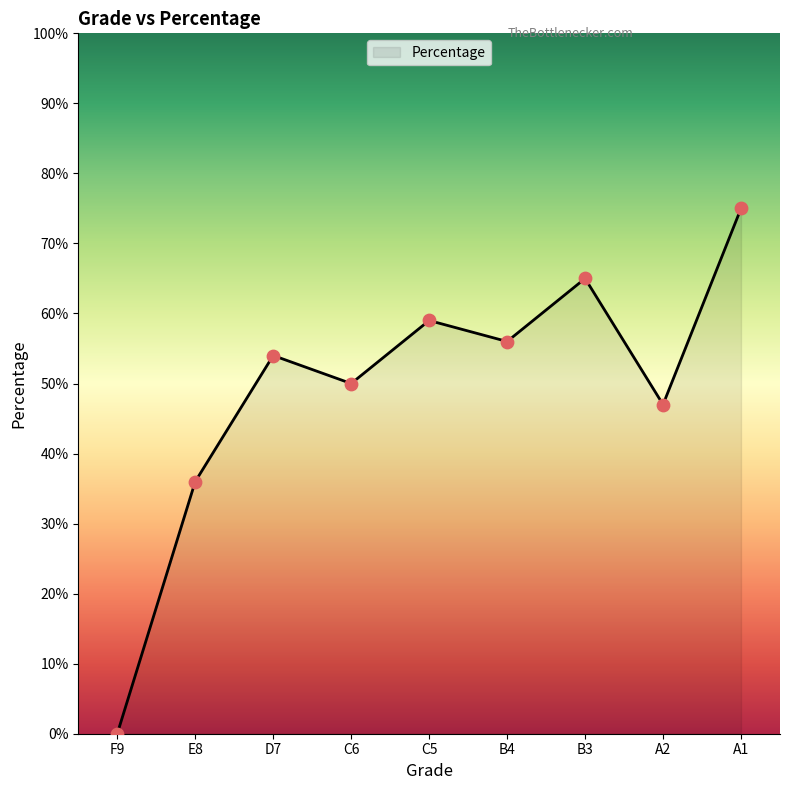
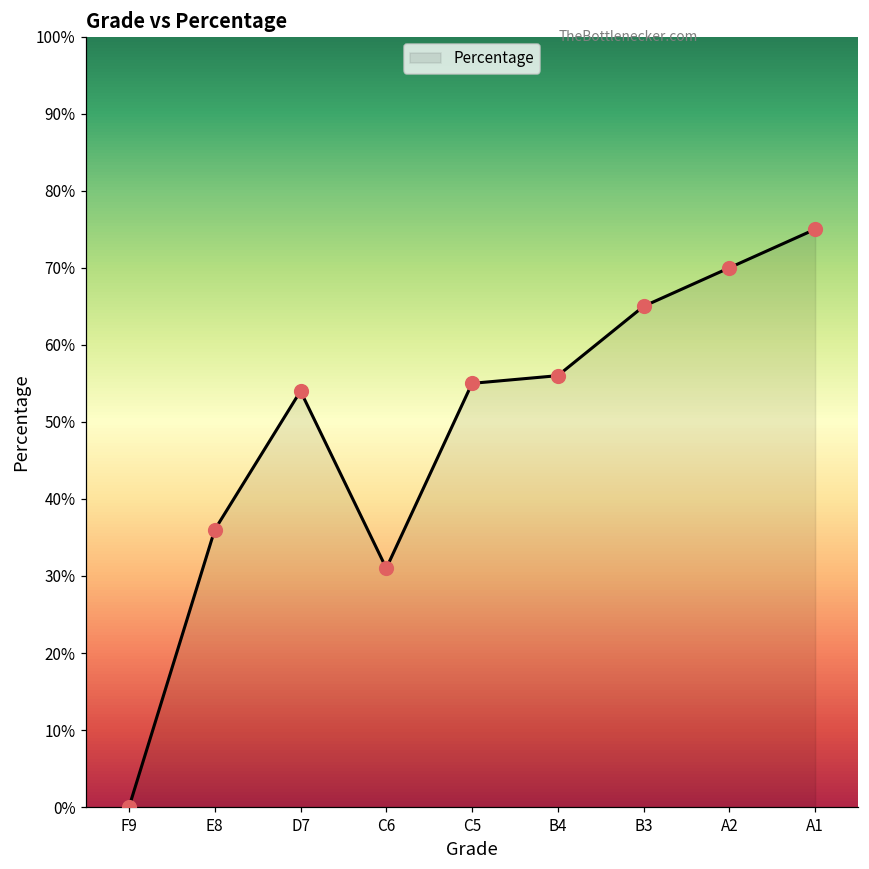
C6: 50% -> 31%
C5: 59% -> 55%
A2: 47% -> 70%
